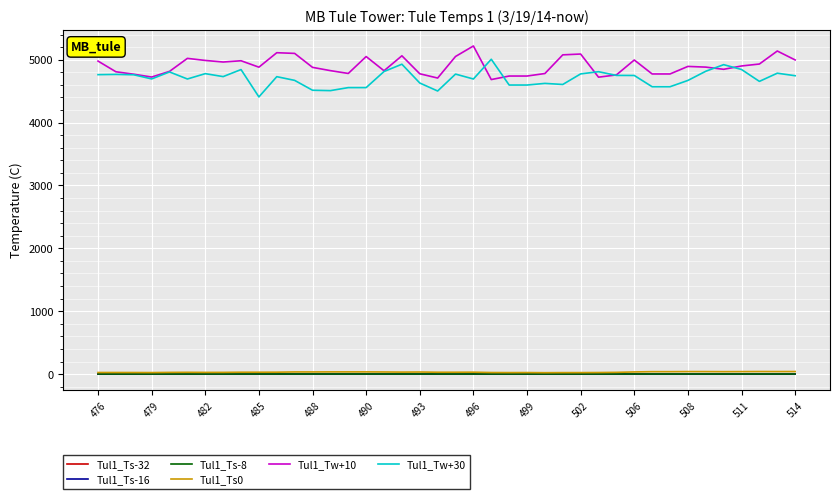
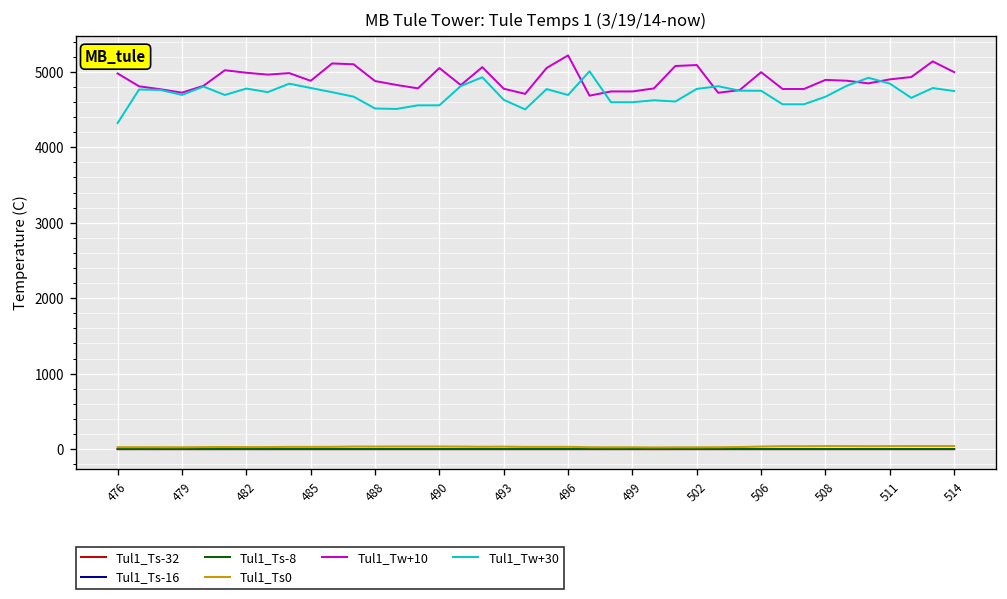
Tul1_Tw+30, 476: 4800 -> 4300
Tul1_Tw+30, 485: 4400 -> 4800
